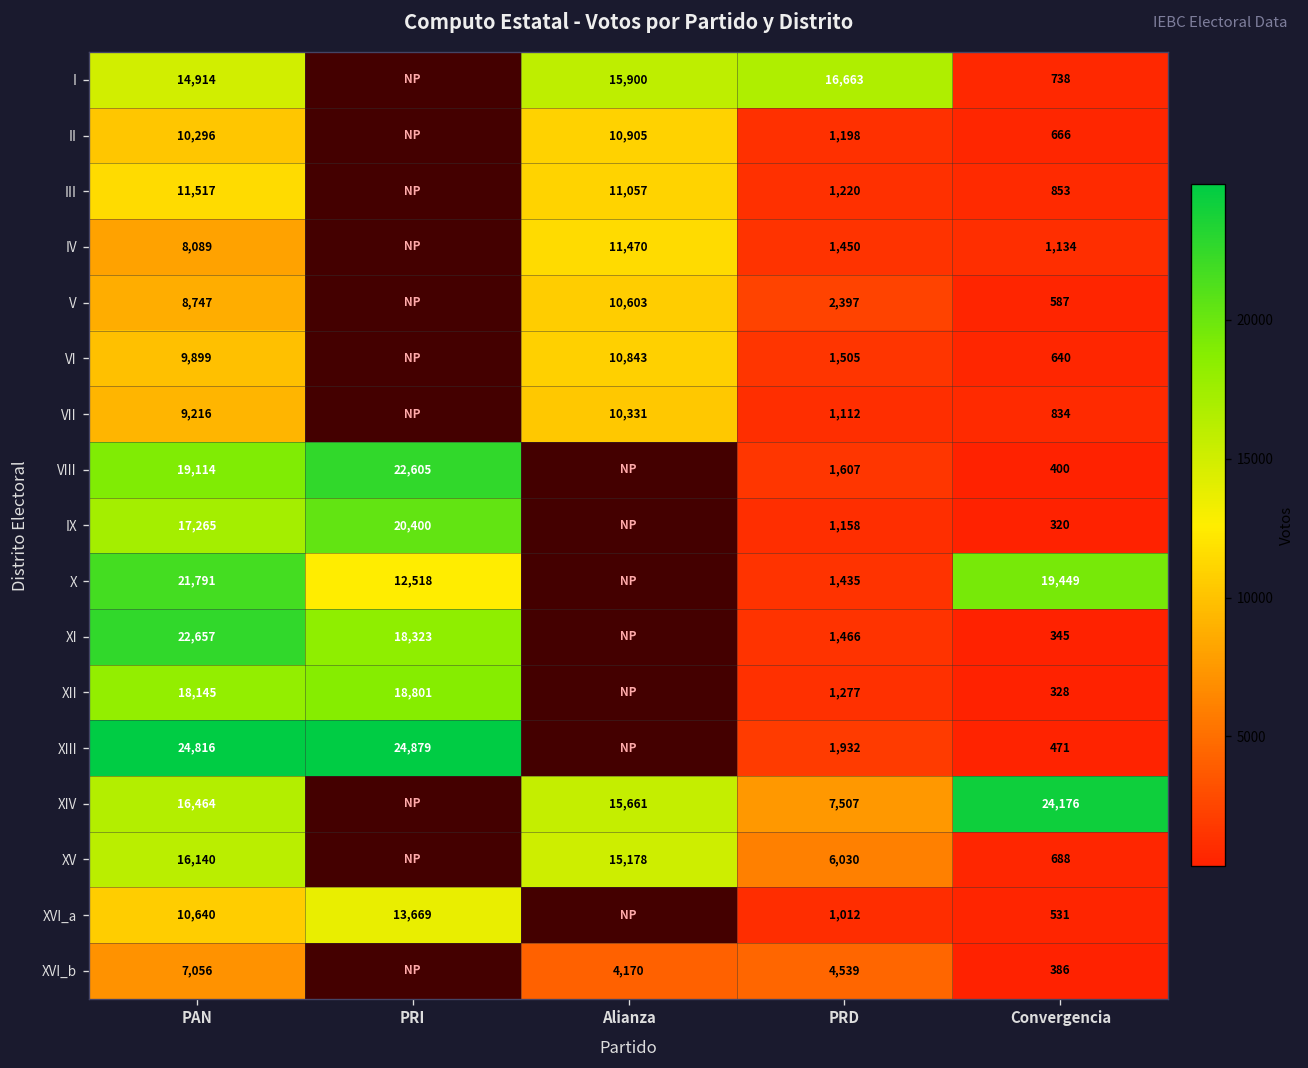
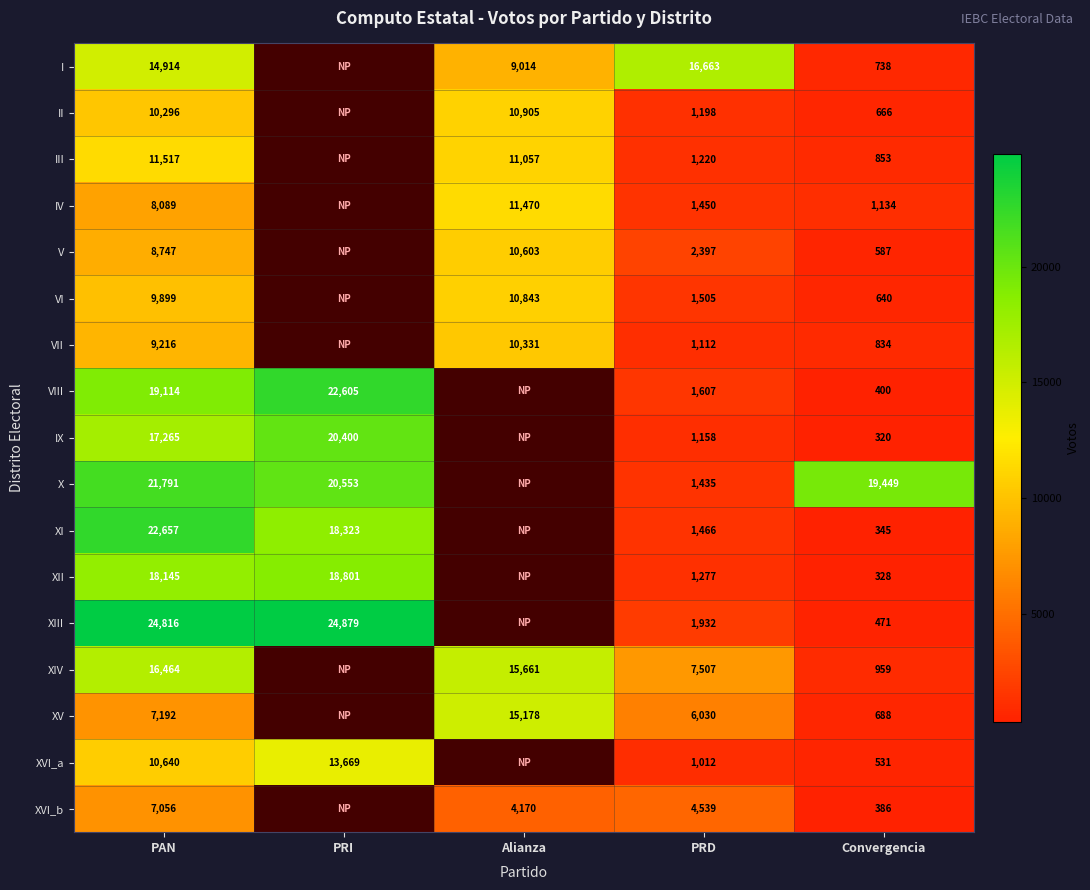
I, Alianza: 15,900 -> 9,014
X, PRI: 12,518 -> 20,553
XIV, Convergencia: 24,176 -> 959
XV, PAN: 16,140 -> 7,192
